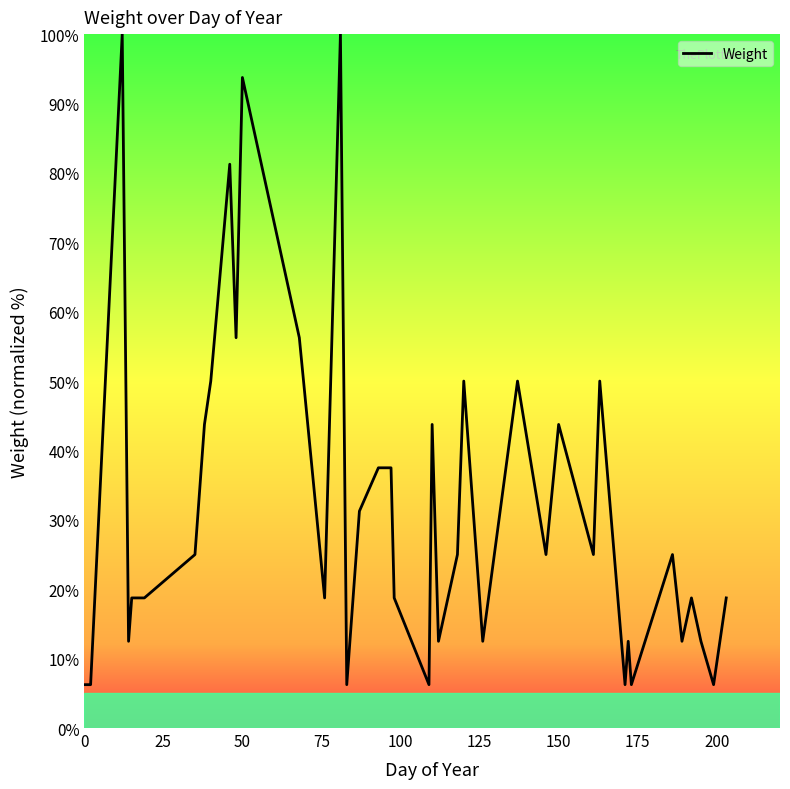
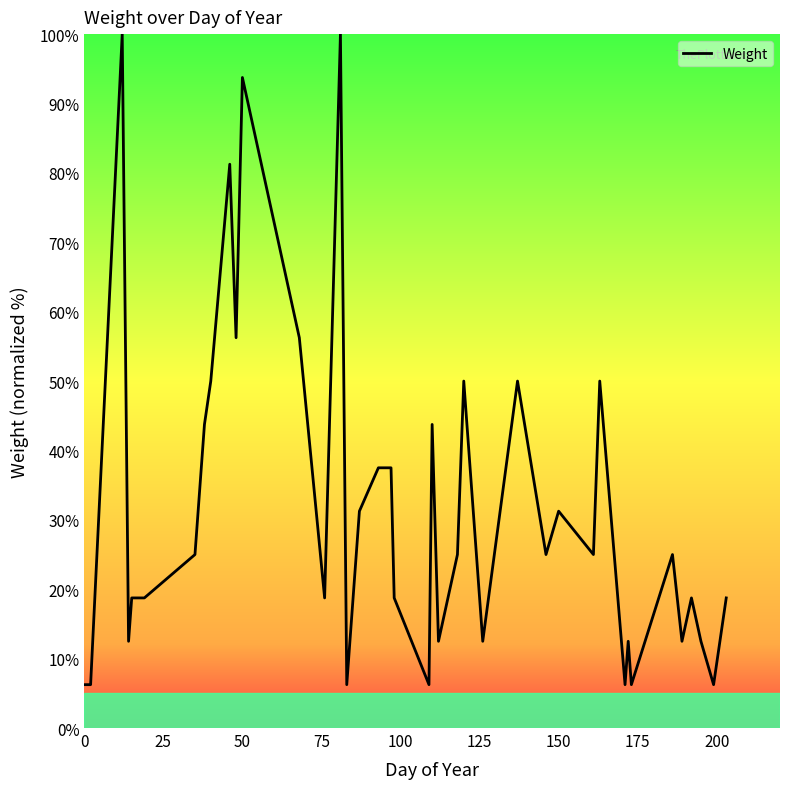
150: 44% -> 31%
